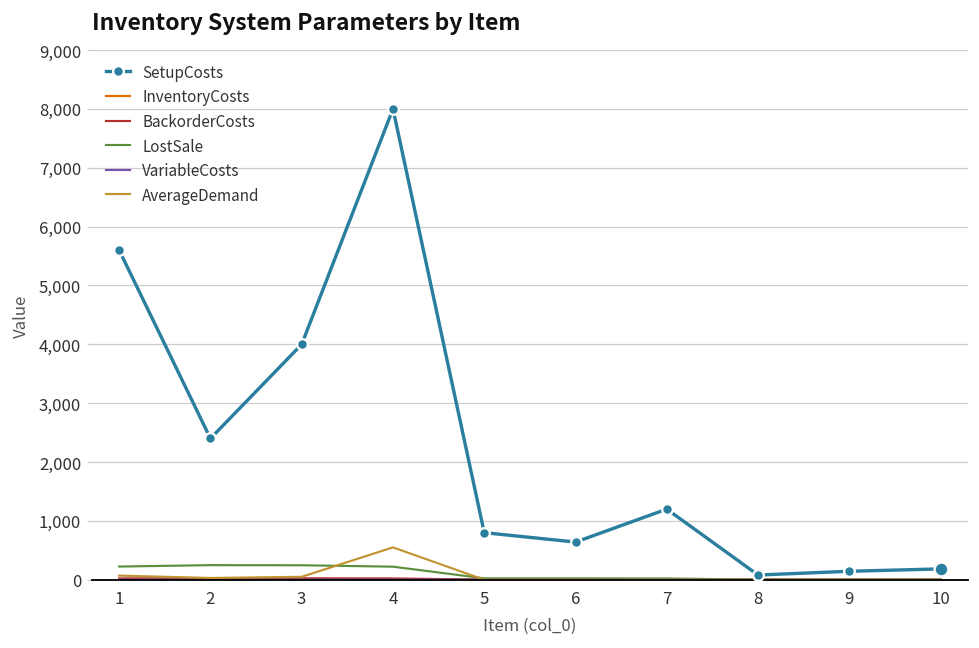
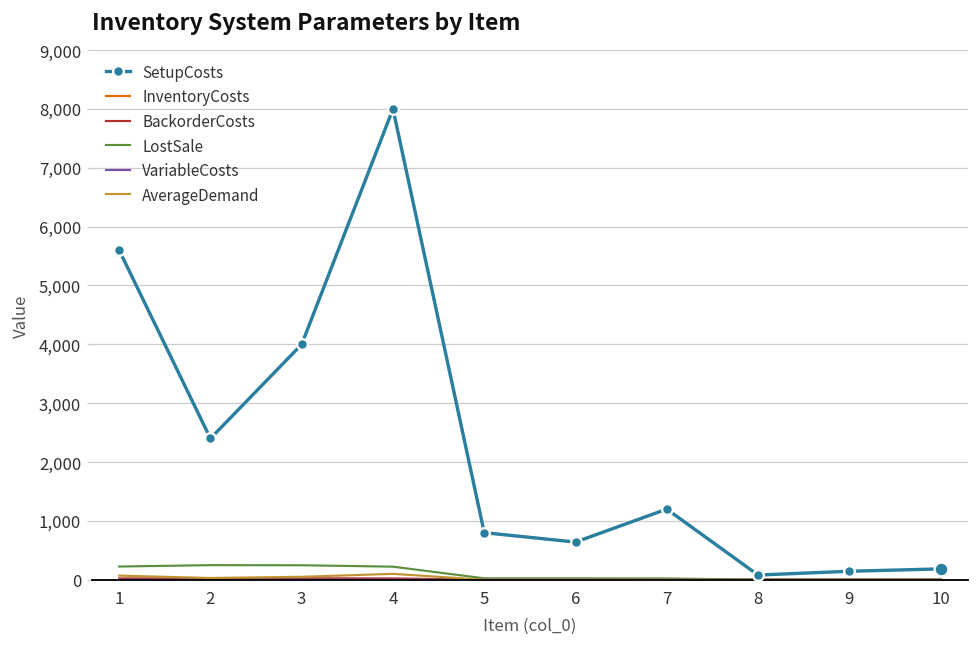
AverageDemand, 4: 600 -> 100
